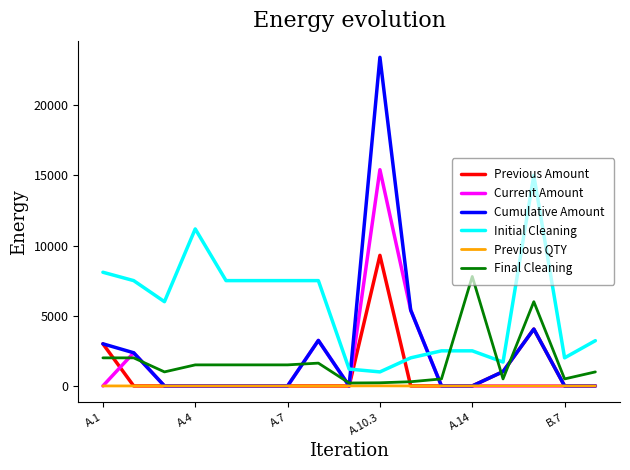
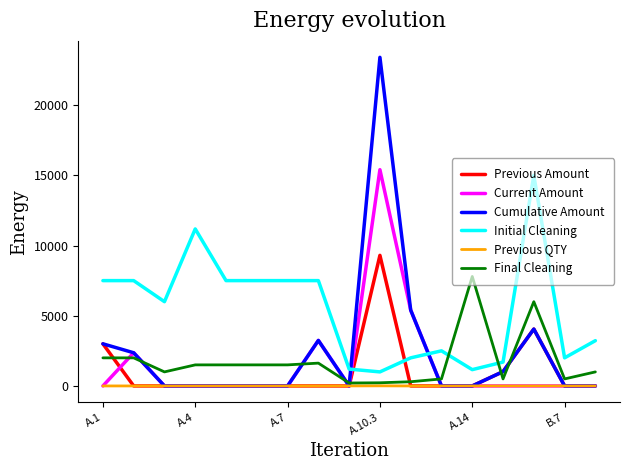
Initial Cleaning, A.1: 8100 -> 7500
Initial Cleaning, A.14: 2500 -> 1200
